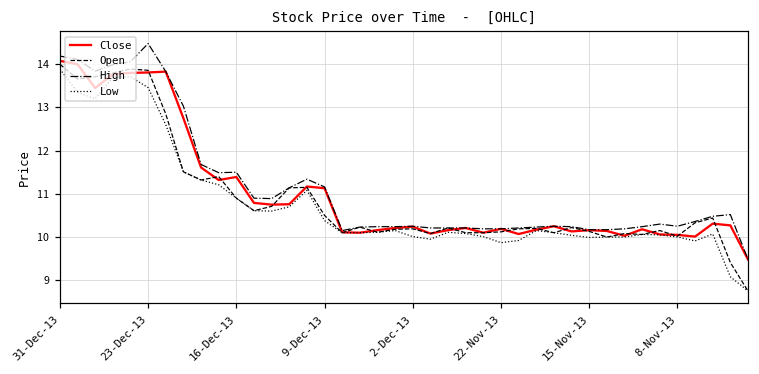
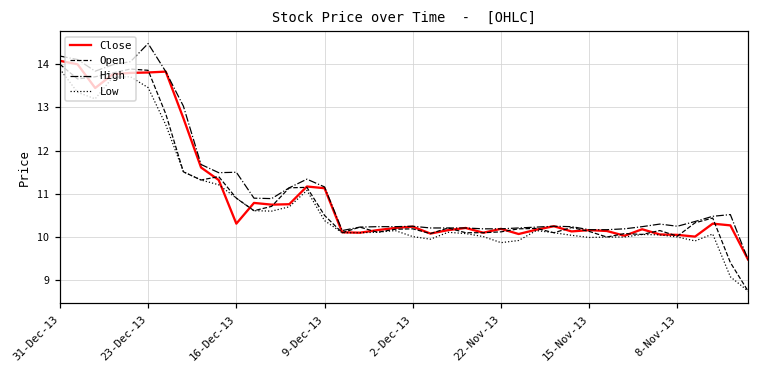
Close, 16-Dec-13: 11.4 -> 10.3
